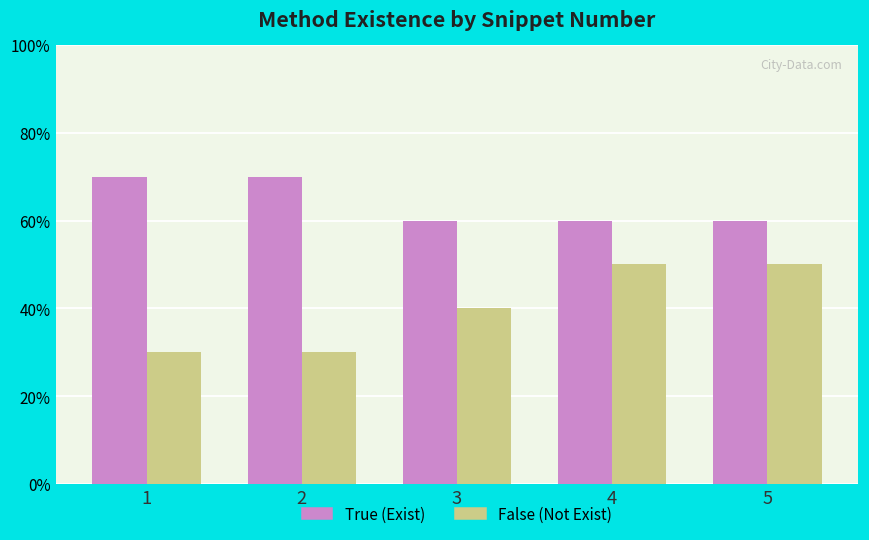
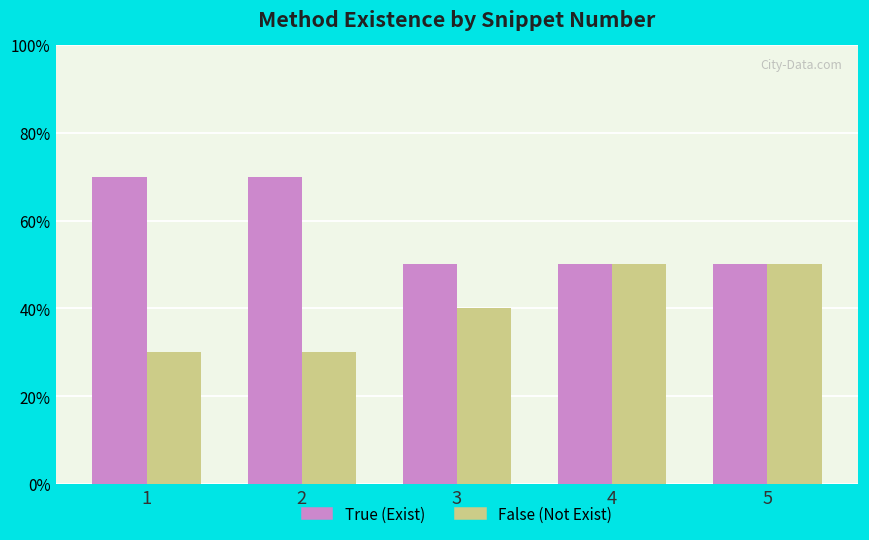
True (Exist), 3: 60% -> 50%
True (Exist), 4: 60% -> 50%
True (Exist), 5: 60% -> 50%
